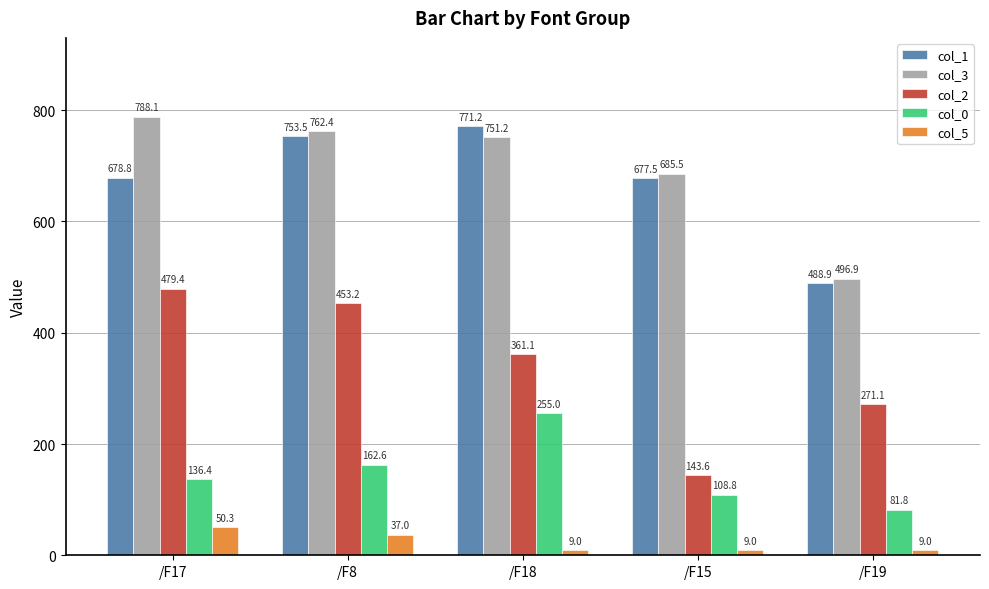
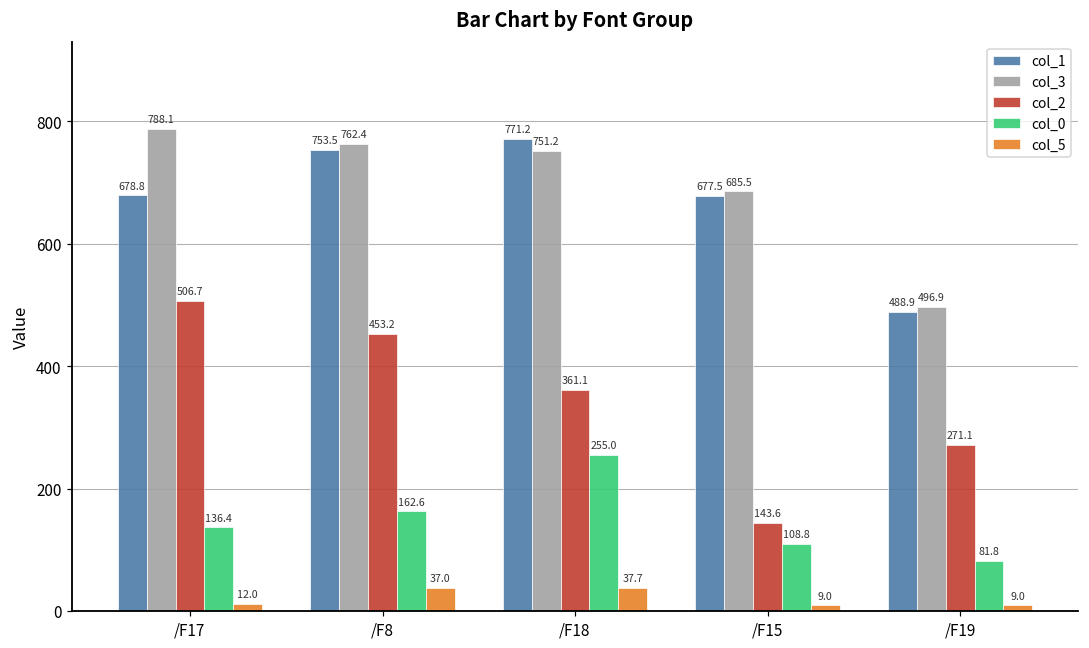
col_2, /F17: 479.4 -> 506.7
col_5, /F17: 50.3 -> 12.0
col_5, /F18: 9.0 -> 37.7
